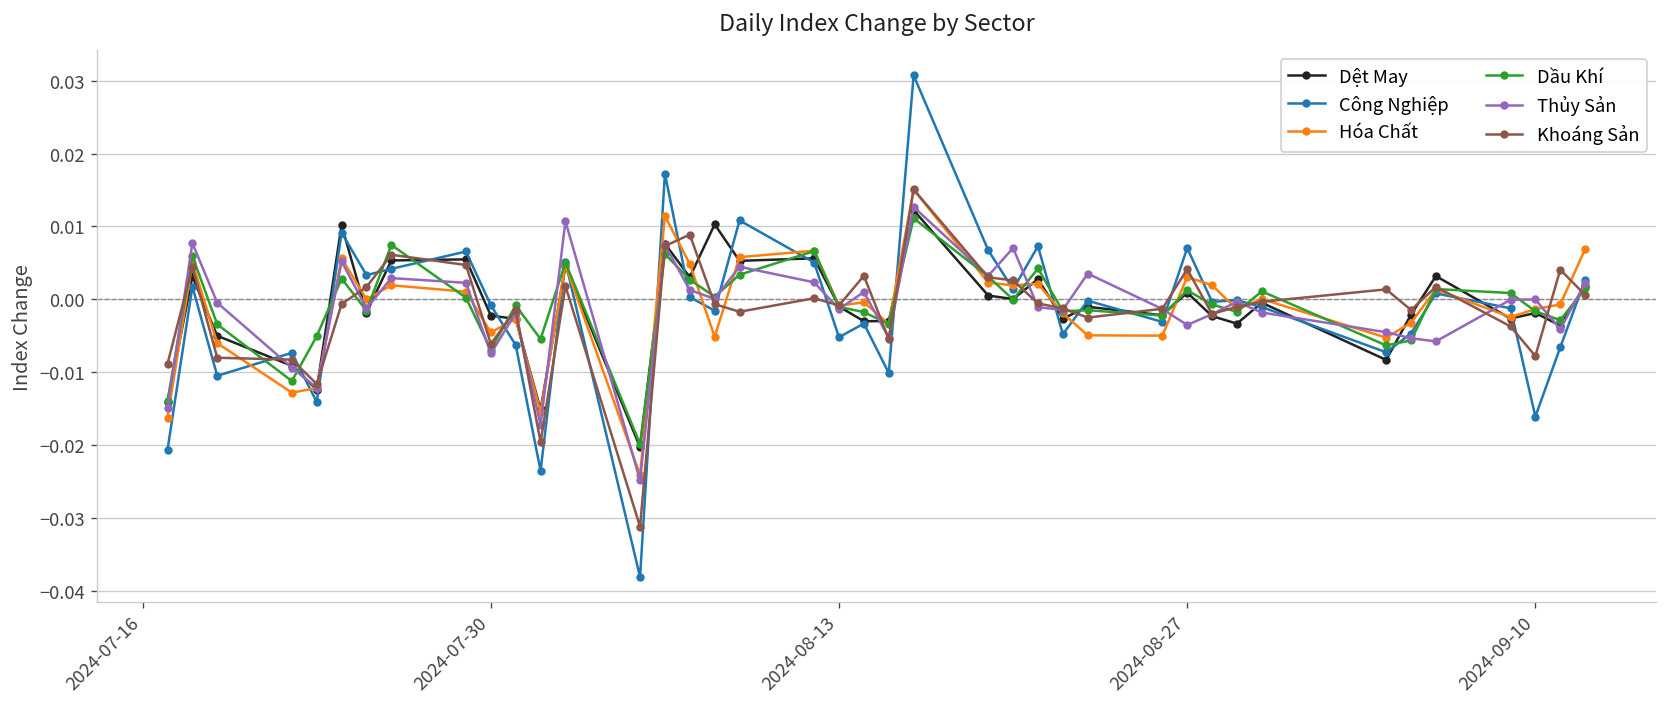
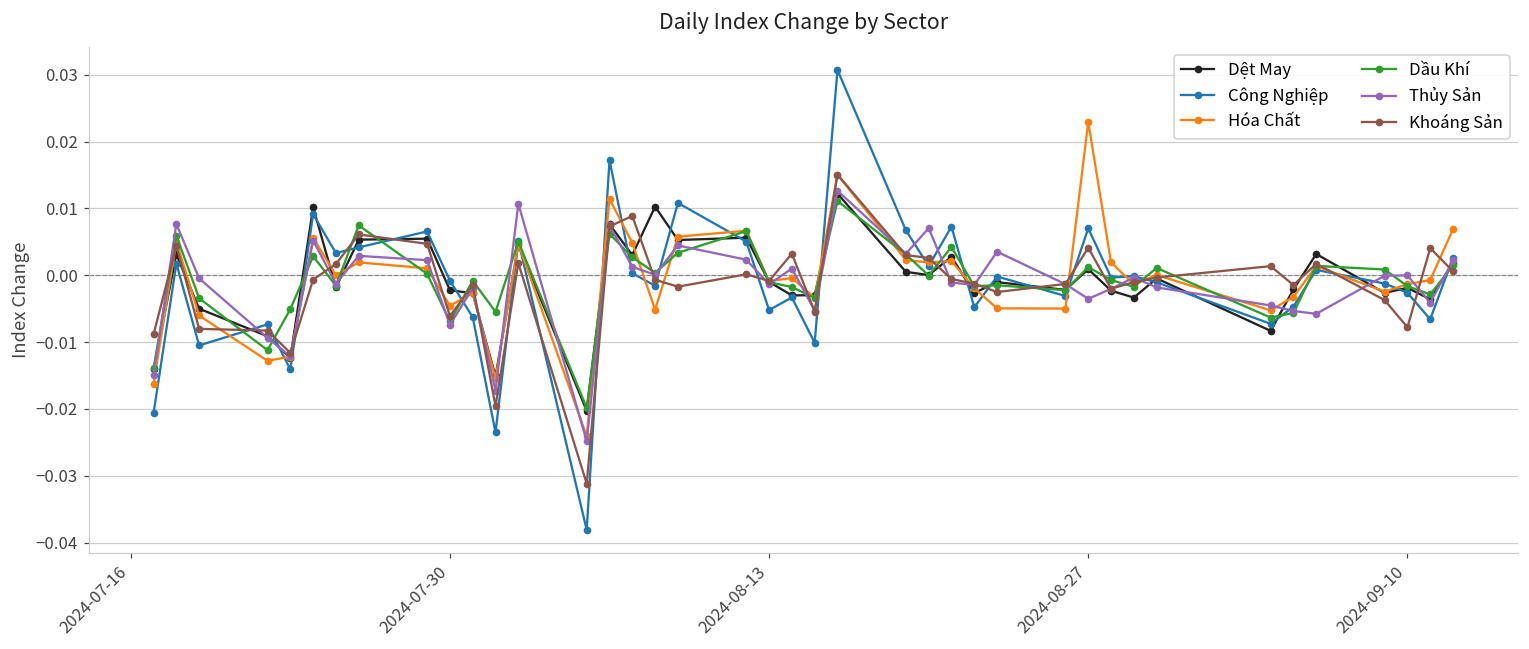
Hóa Chất, 2024-08-27: 0.003 -> 0.023
Công Nghiệp, 2024-09-10: -0.016 -> -0.003
